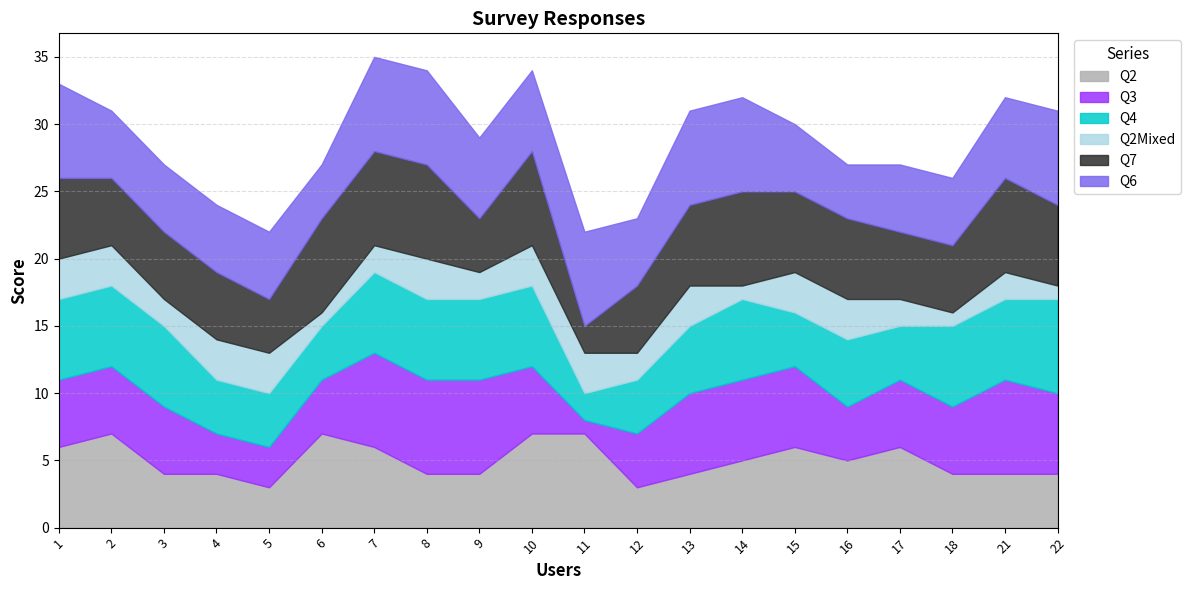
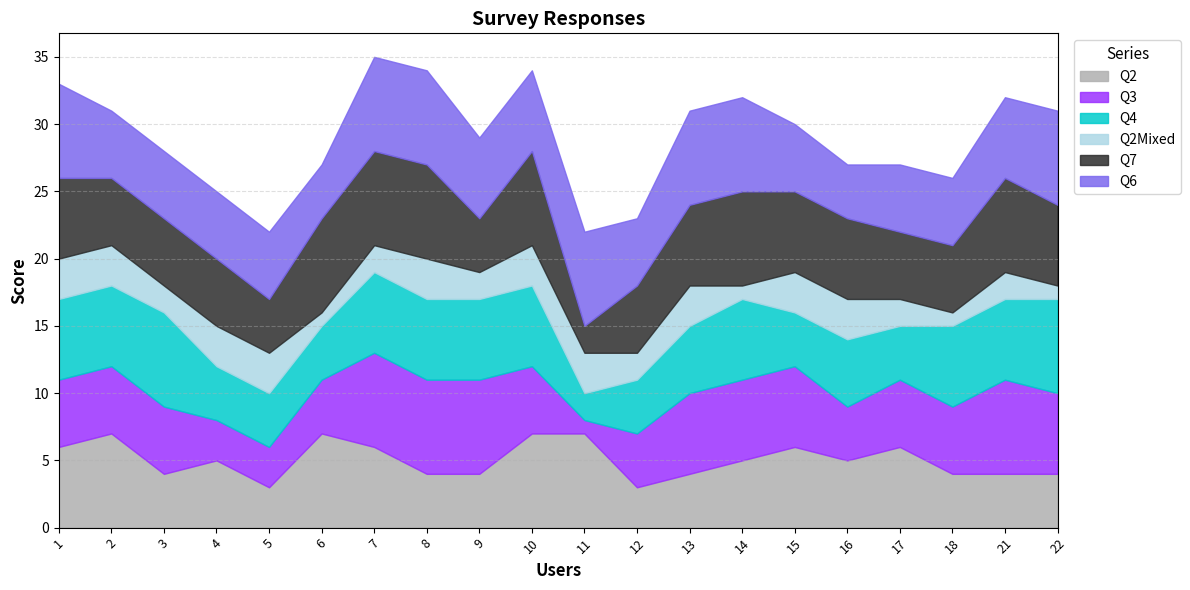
Q4, 3: 6 -> 7
Q2, 4: 4 -> 5
